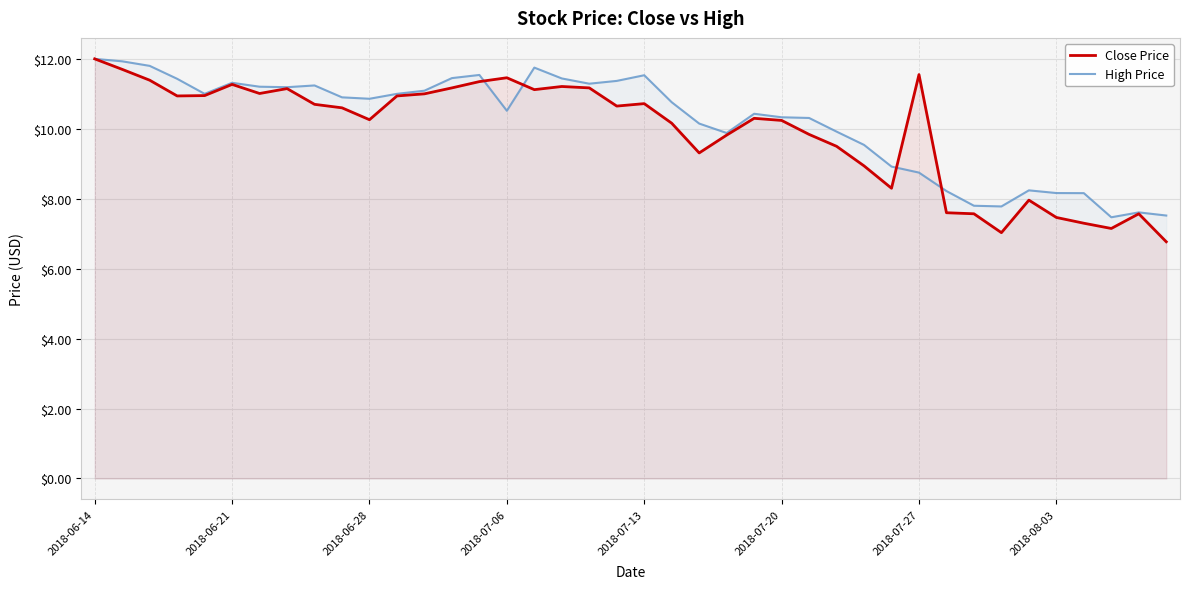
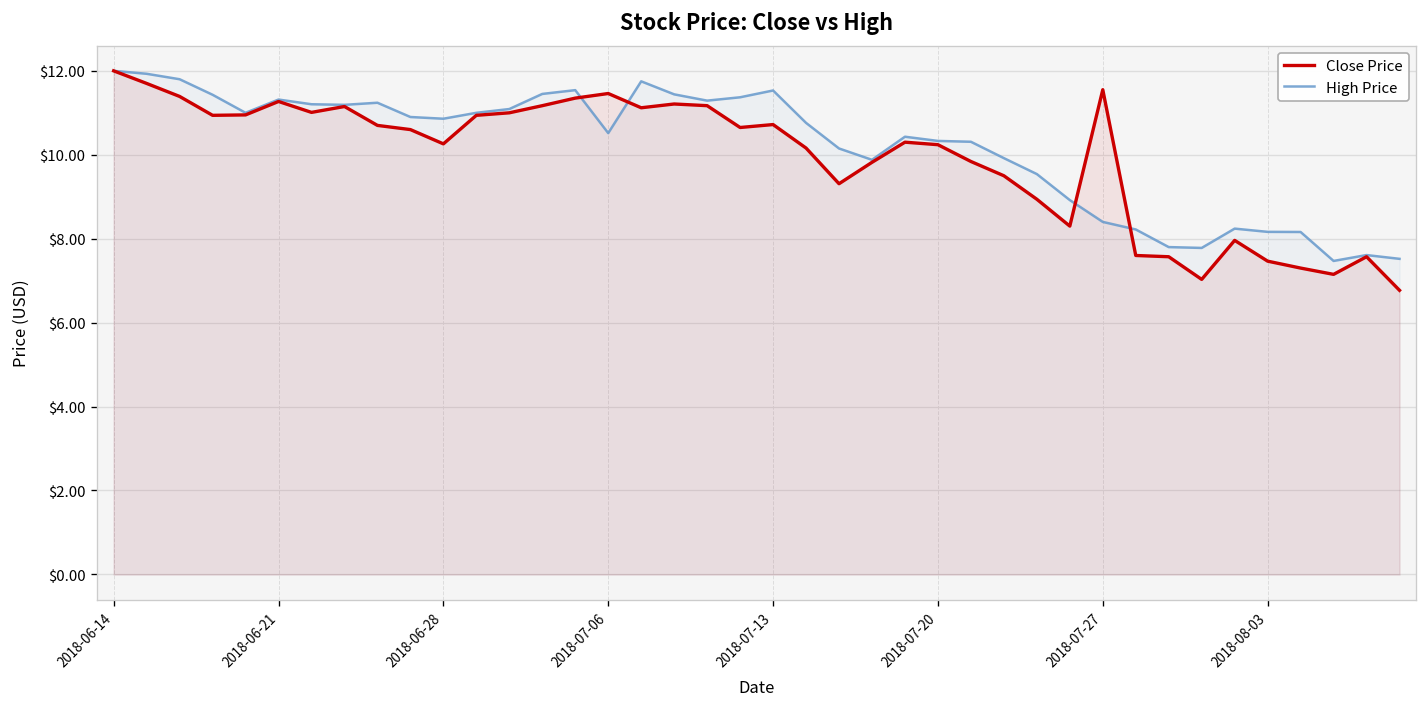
High Price, 2018-07-27: $8.7 -> $8.4
